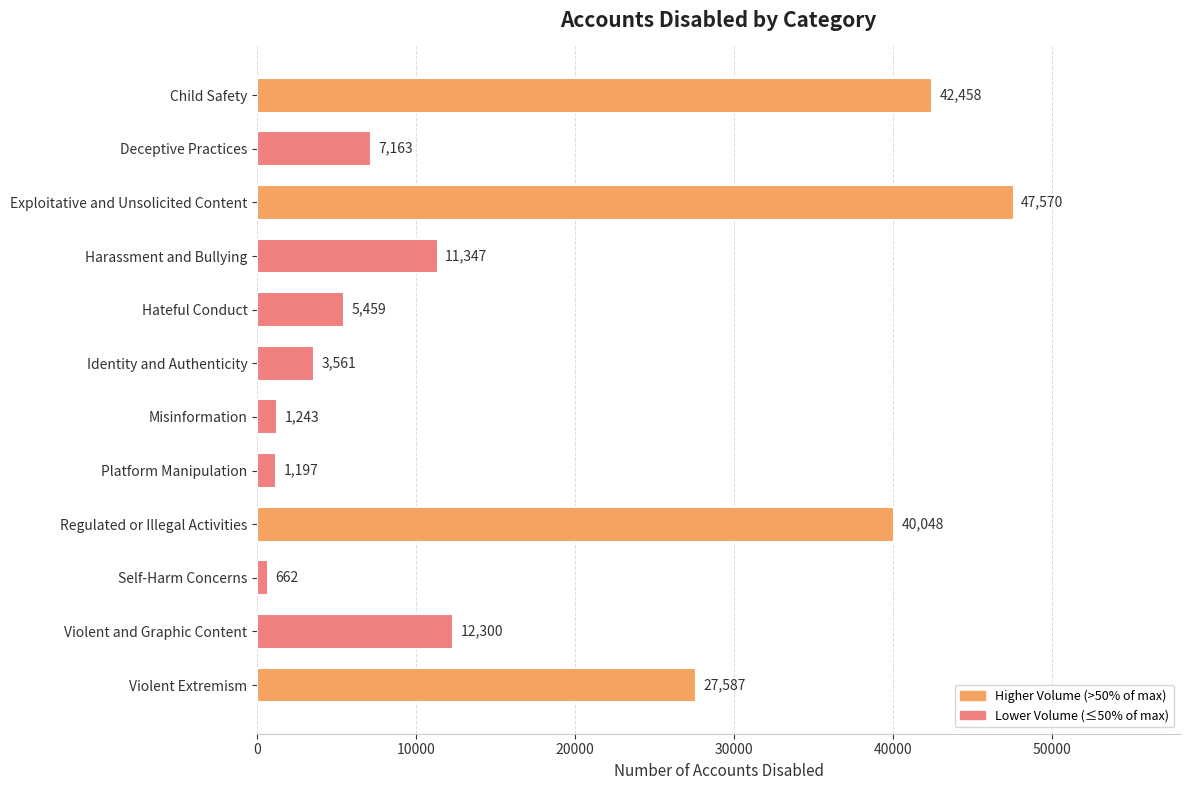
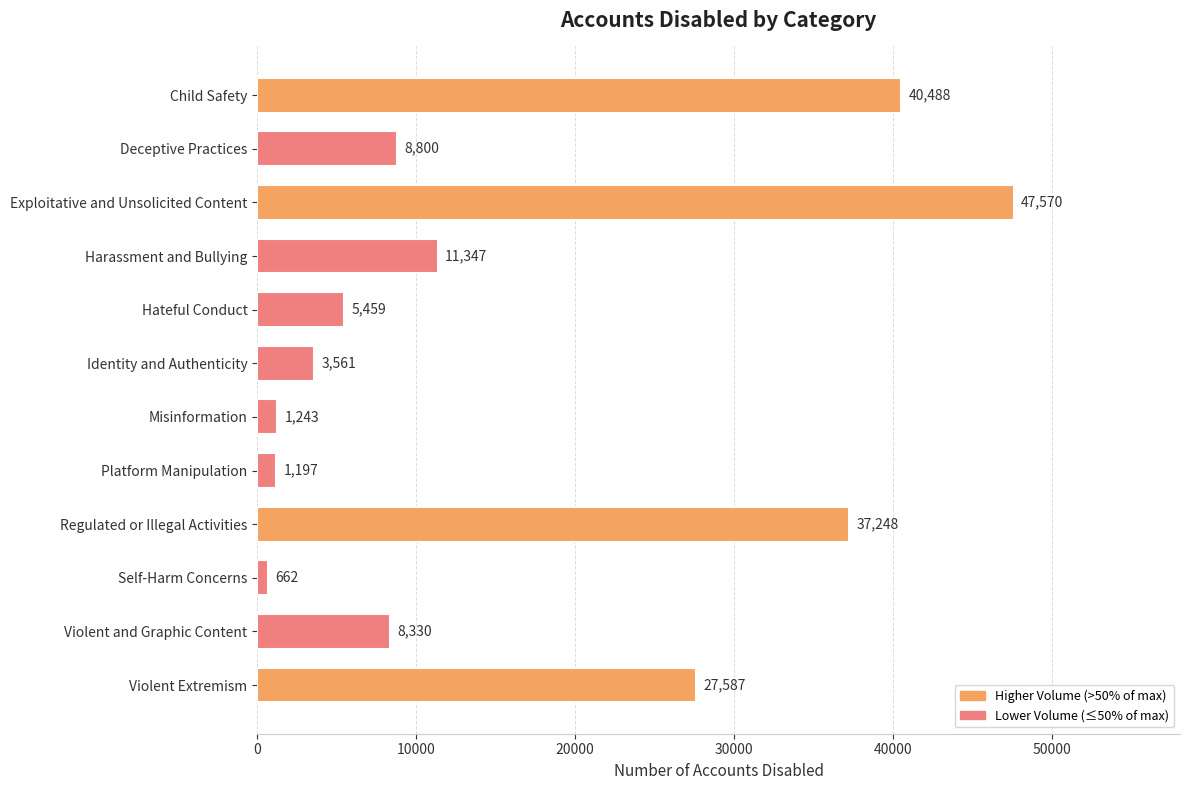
Child Safety: 42,458 -> 40,488
Deceptive Practices: 7,163 -> 8,800
Regulated or Illegal Activities: 40,048 -> 37,248
Violent and Graphic Content: 12,300 -> 8,330
